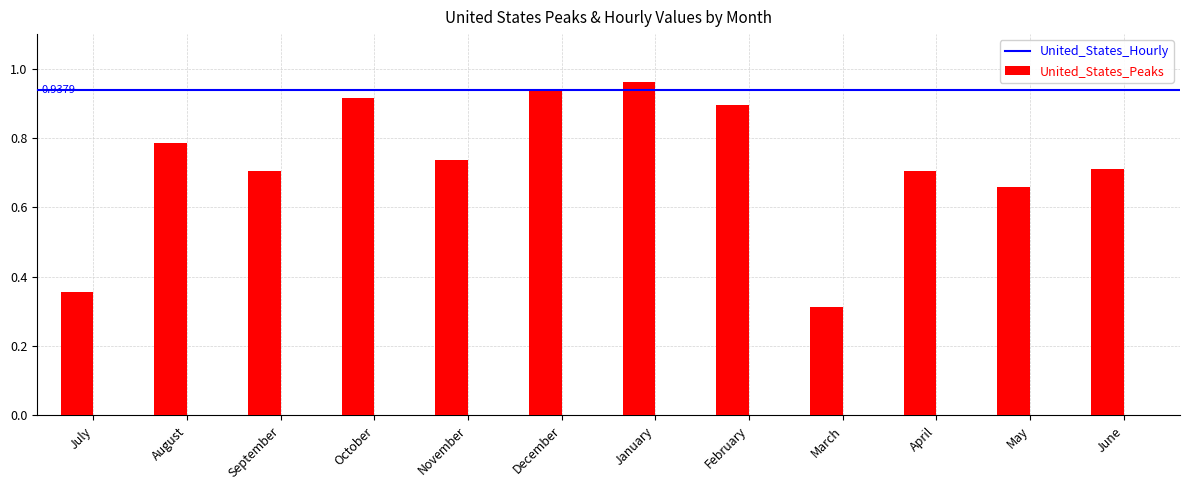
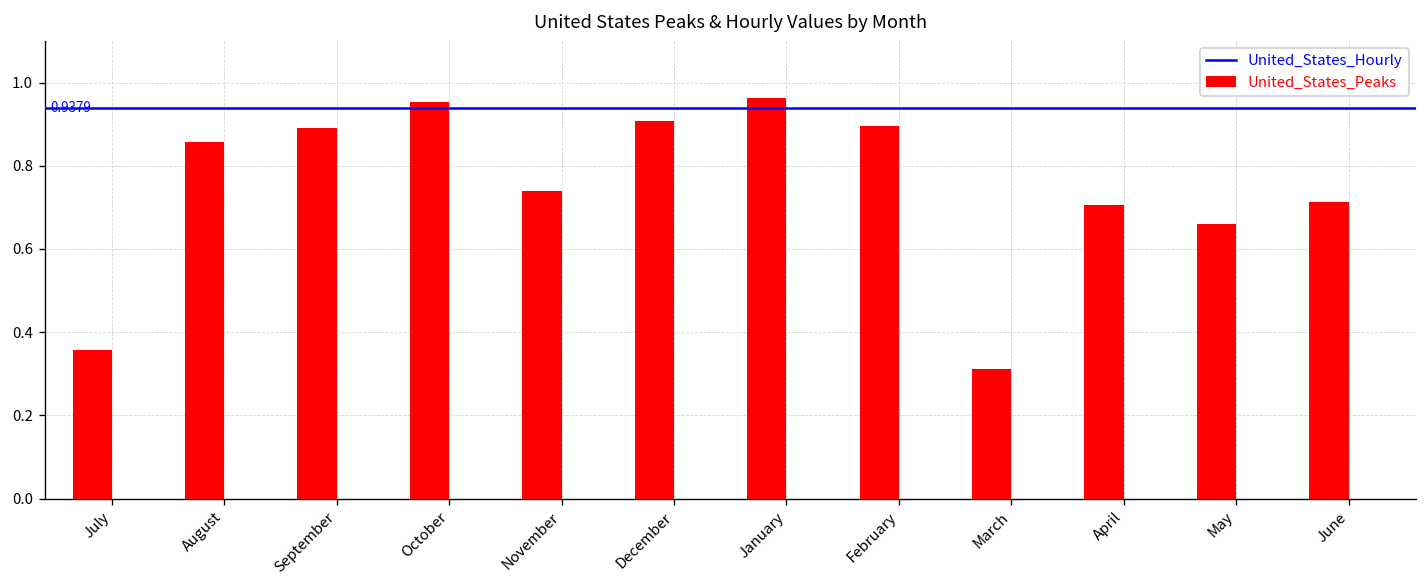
August: 0.79 -> 0.86
September: 0.70 -> 0.89
October: 0.92 -> 0.95
December: 0.94 -> 0.91
